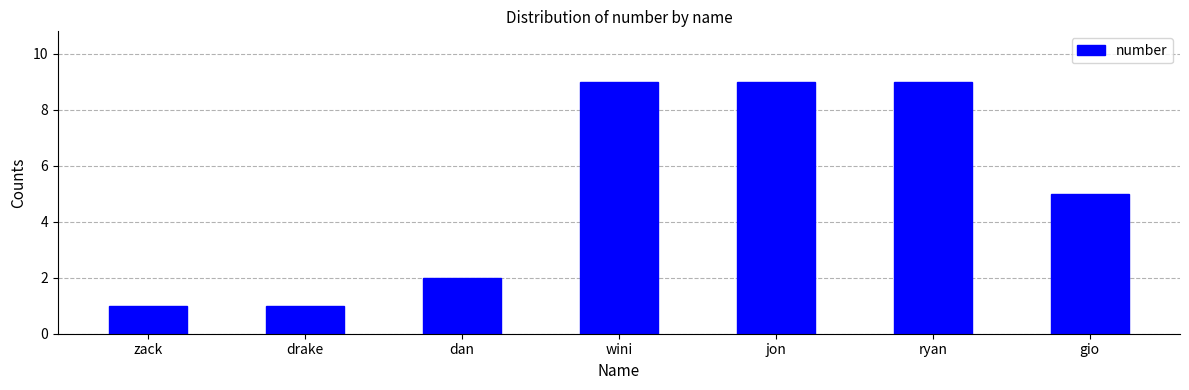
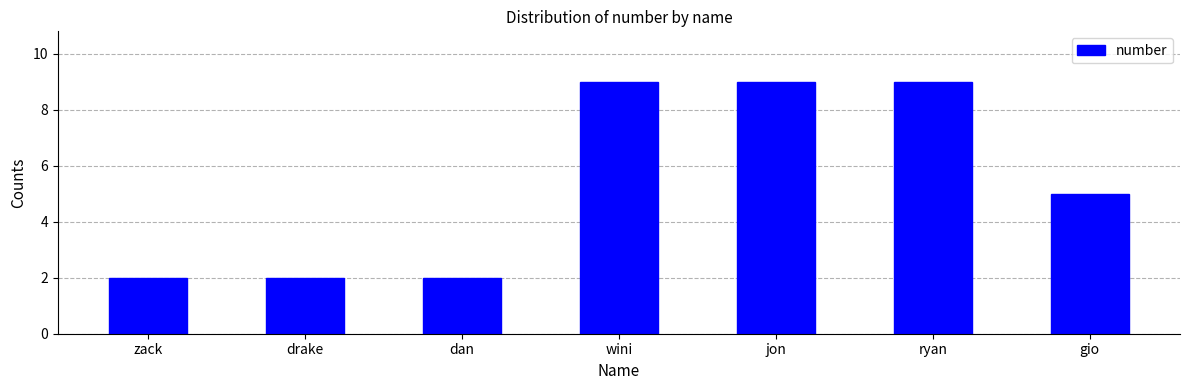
zack: 1 -> 2
drake: 1 -> 2
